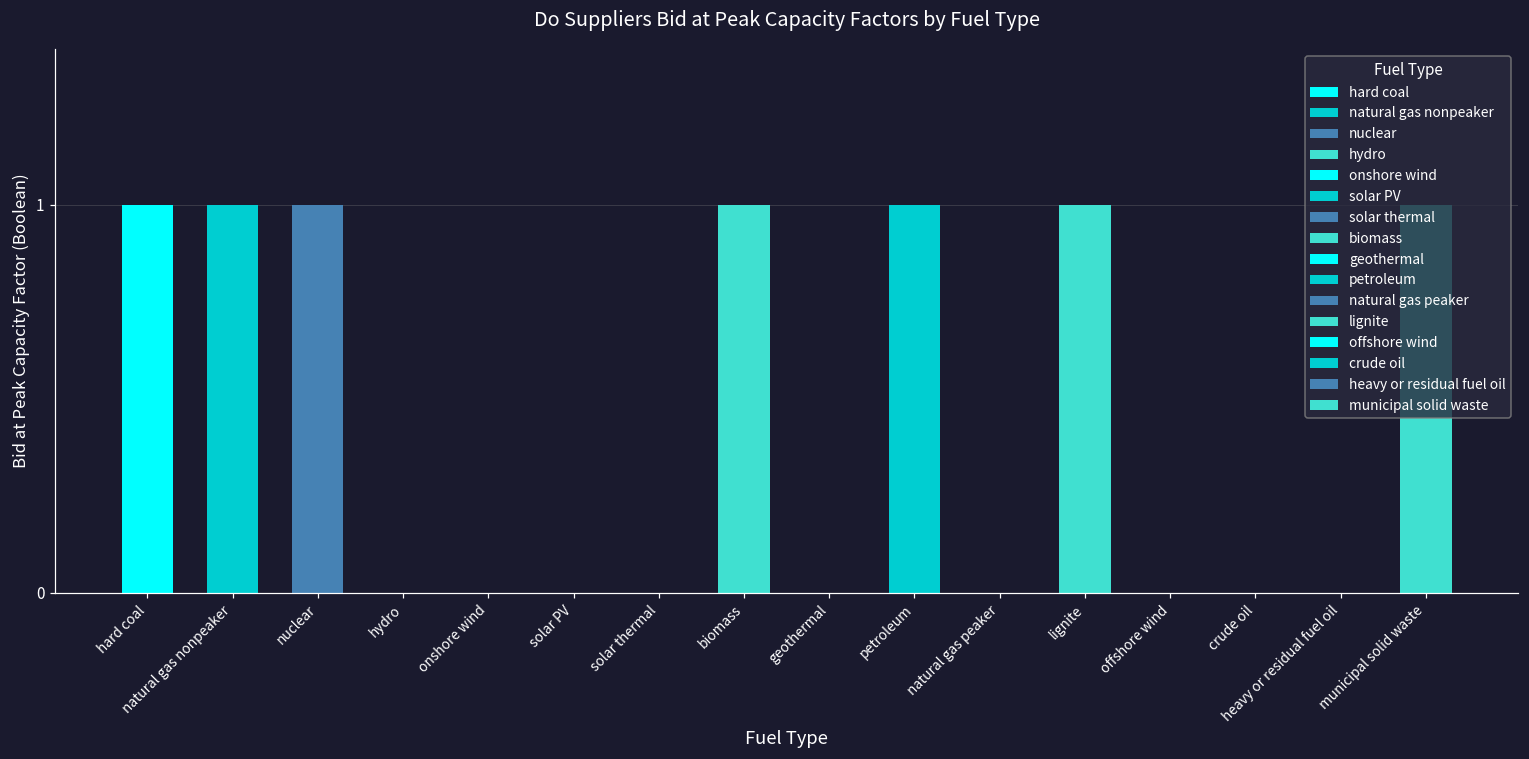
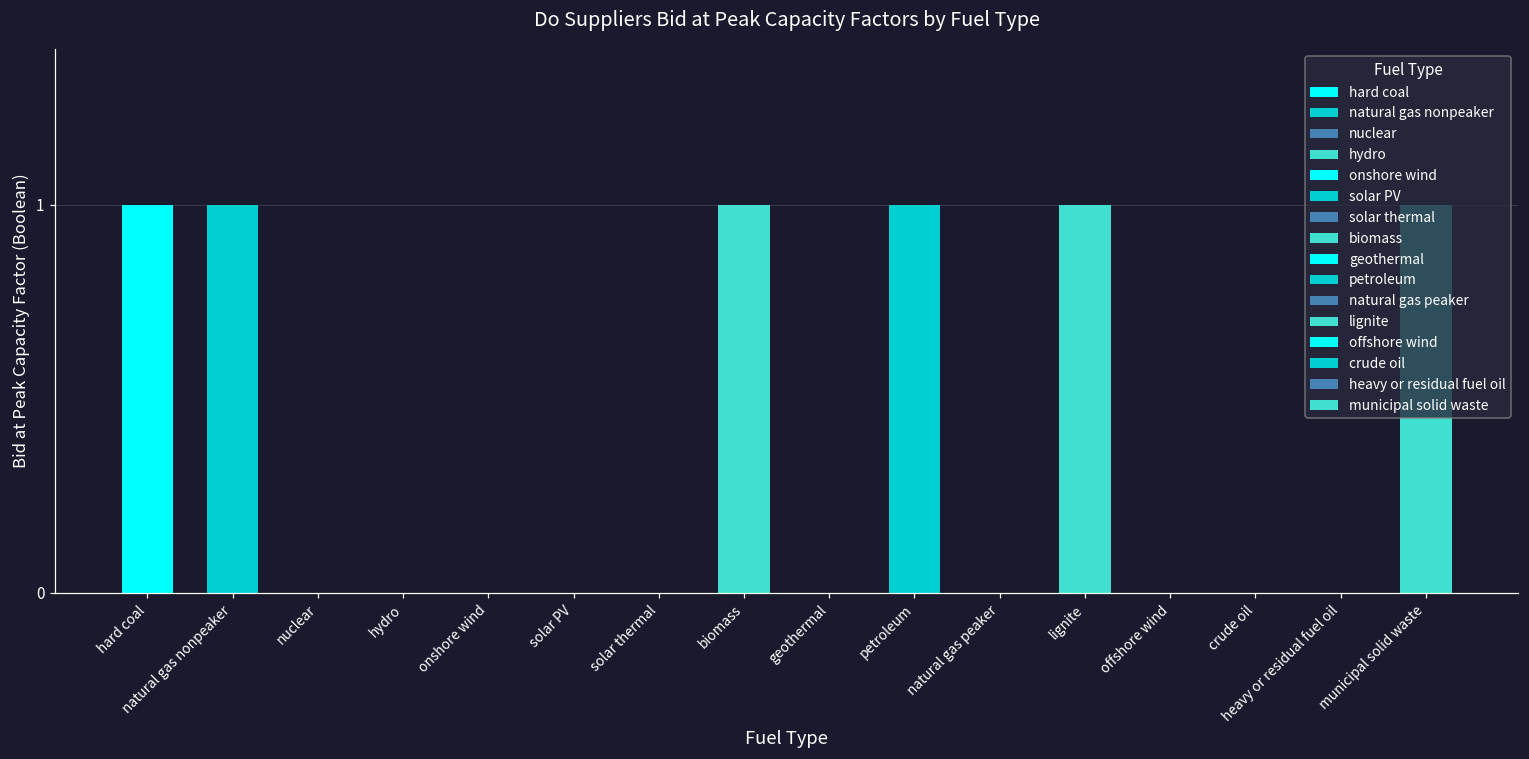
nuclear: 1 -> 0
